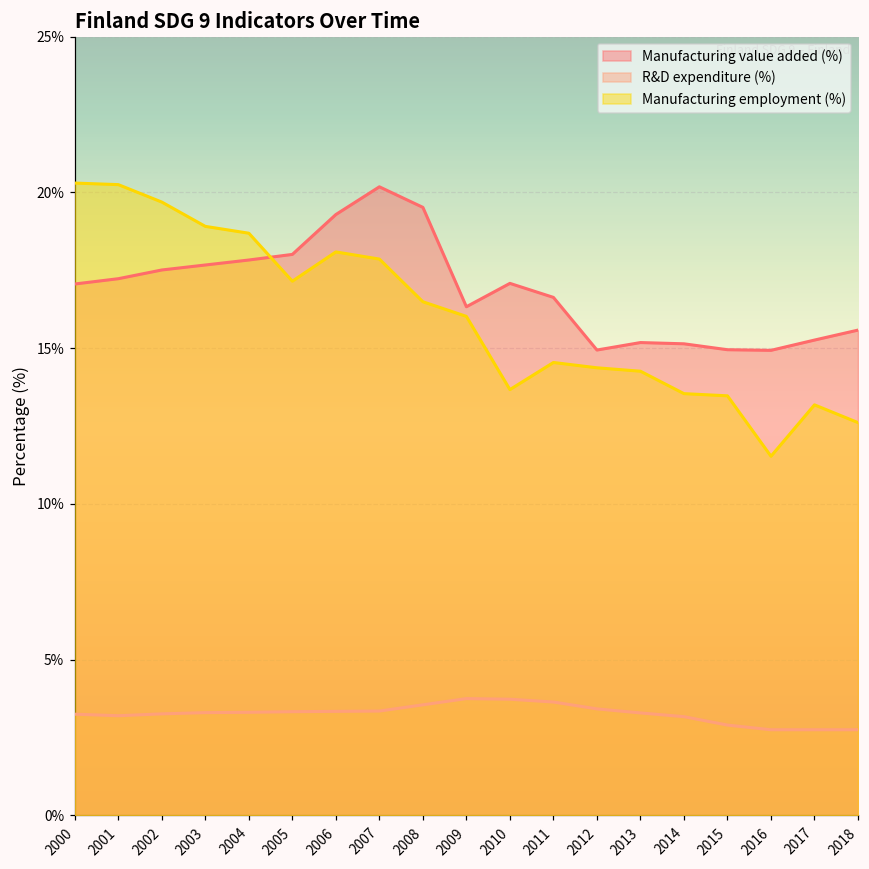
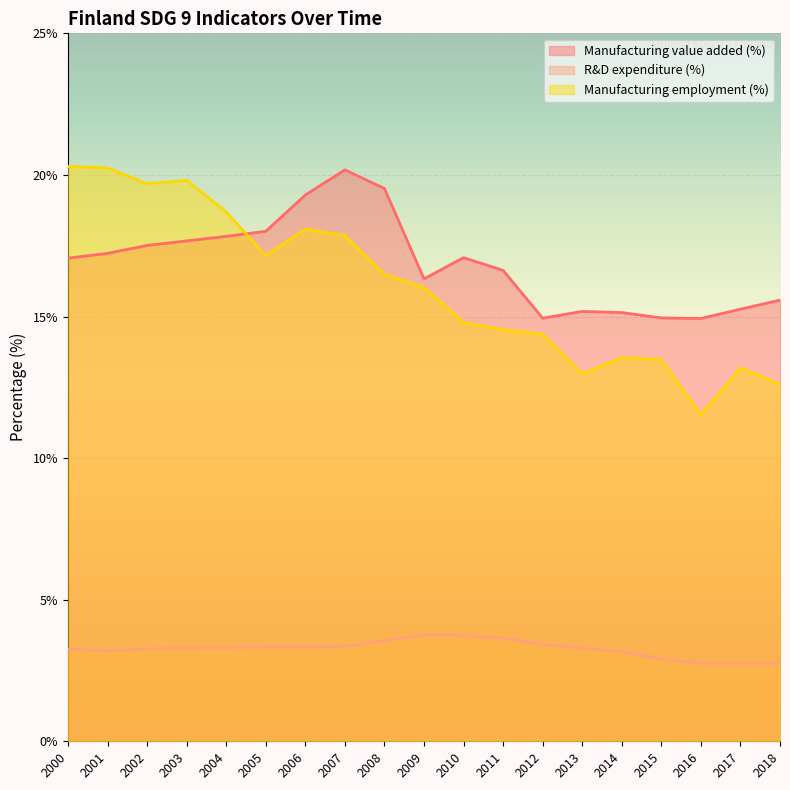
Manufacturing employment (%), 2003: 18.9% -> 19.8%
Manufacturing employment (%), 2010: 13.7% -> 14.8%
Manufacturing employment (%), 2013: 14.3% -> 13.0%
